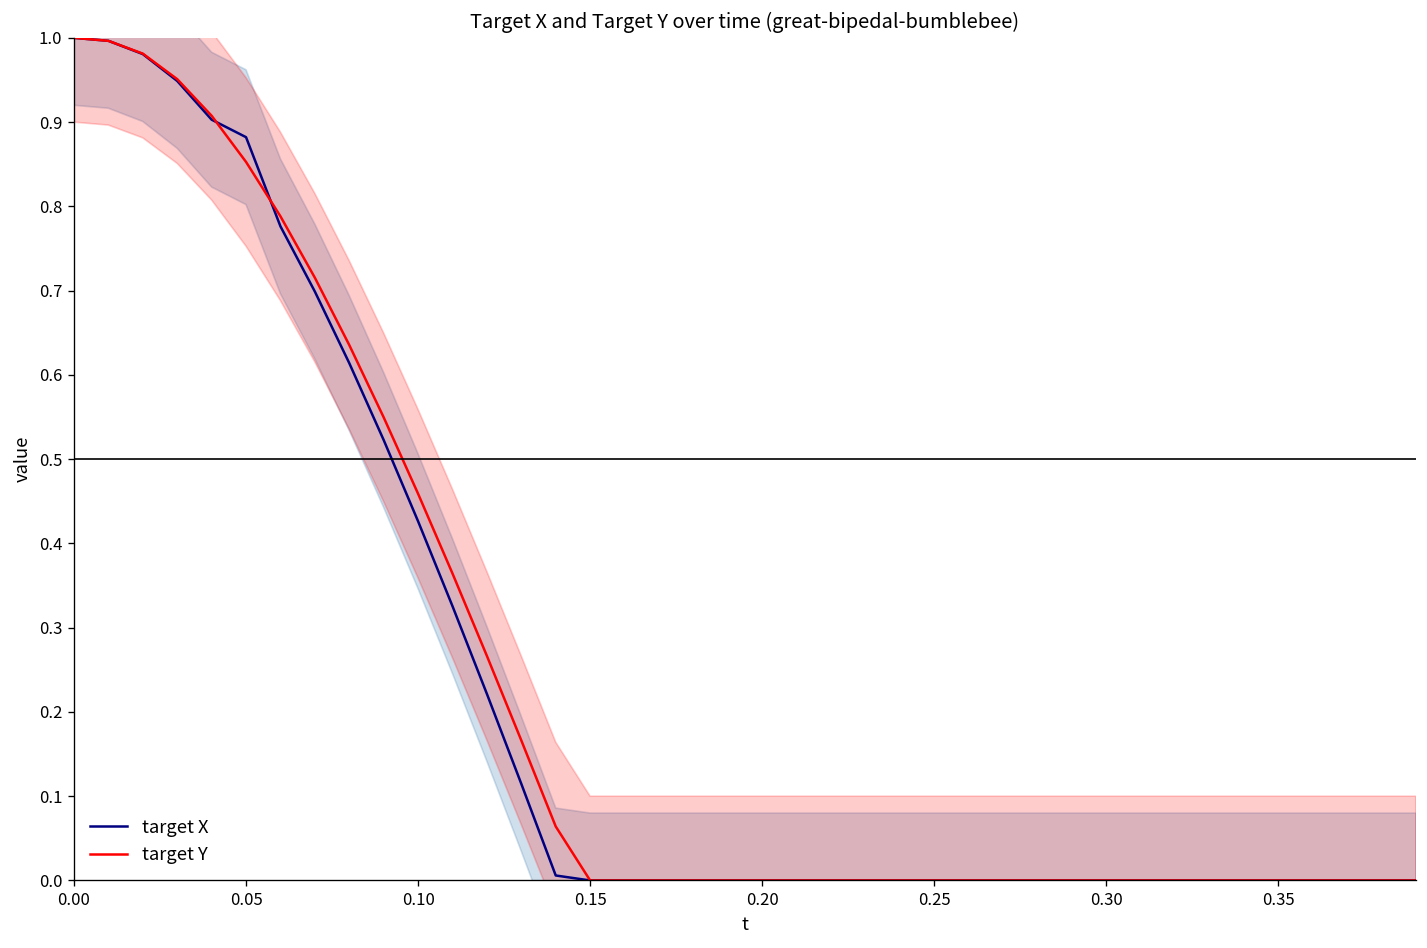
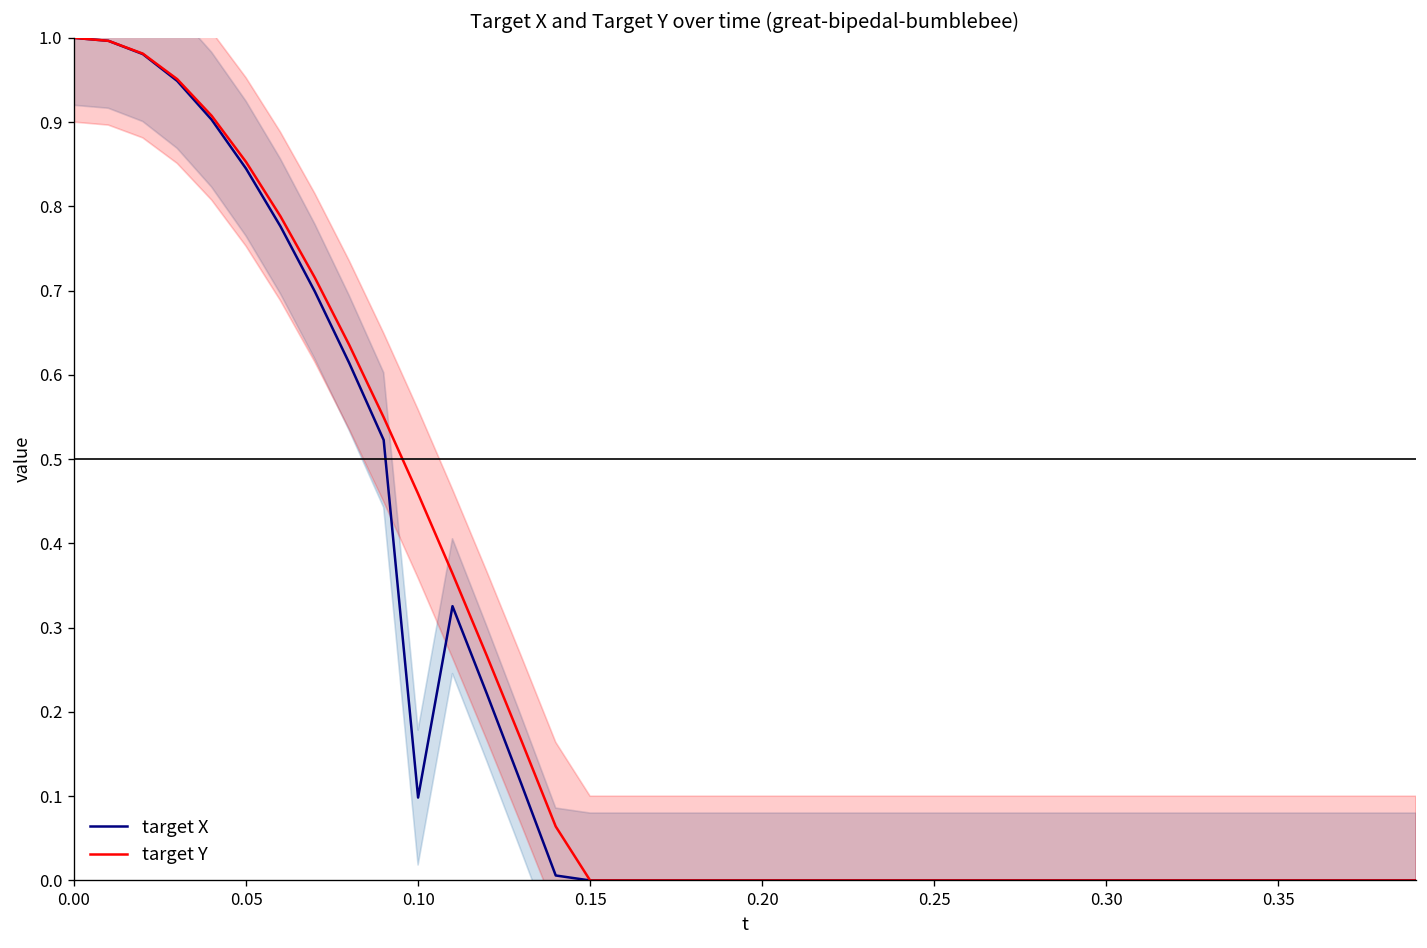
target X, 0.05: 0.88 -> 0.84
target X, 0.10: 0.43 -> 0.10
